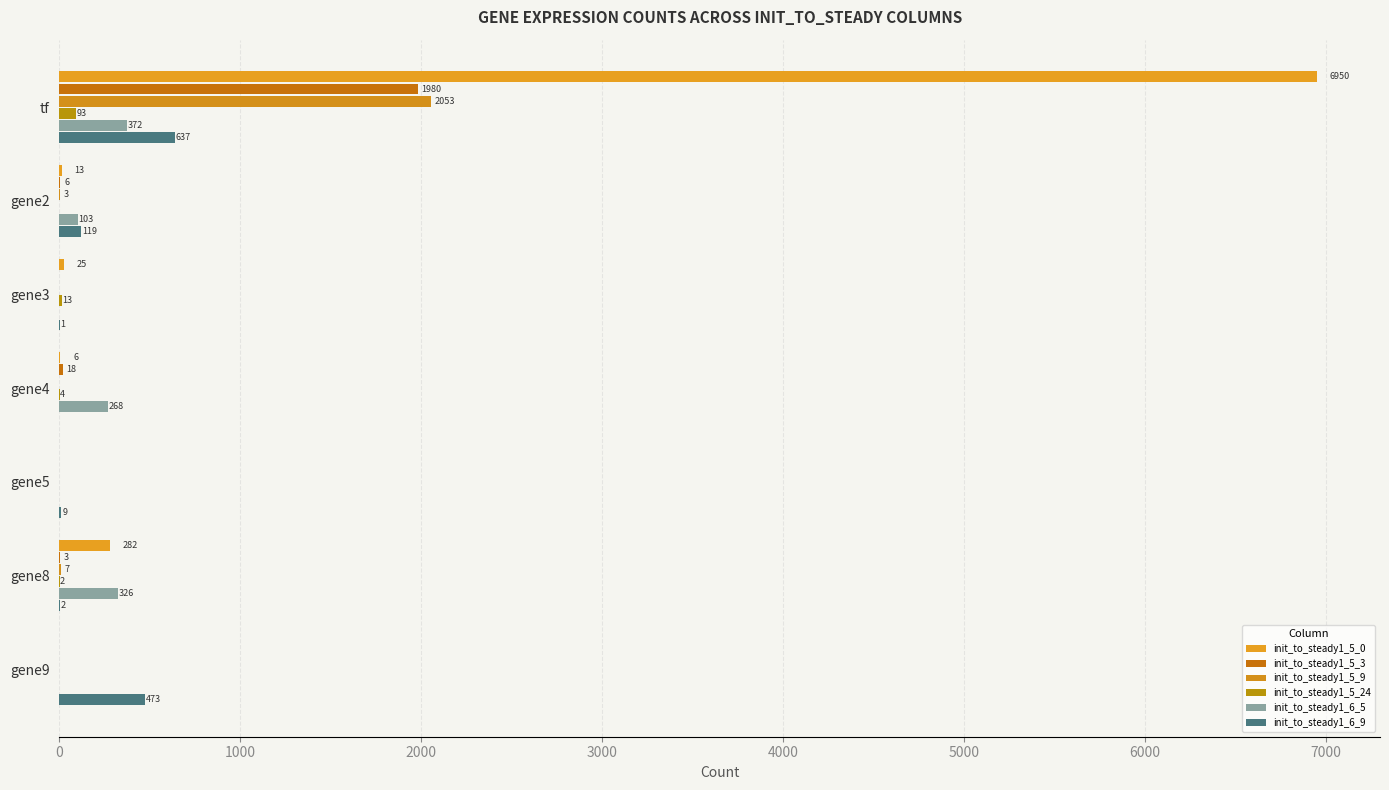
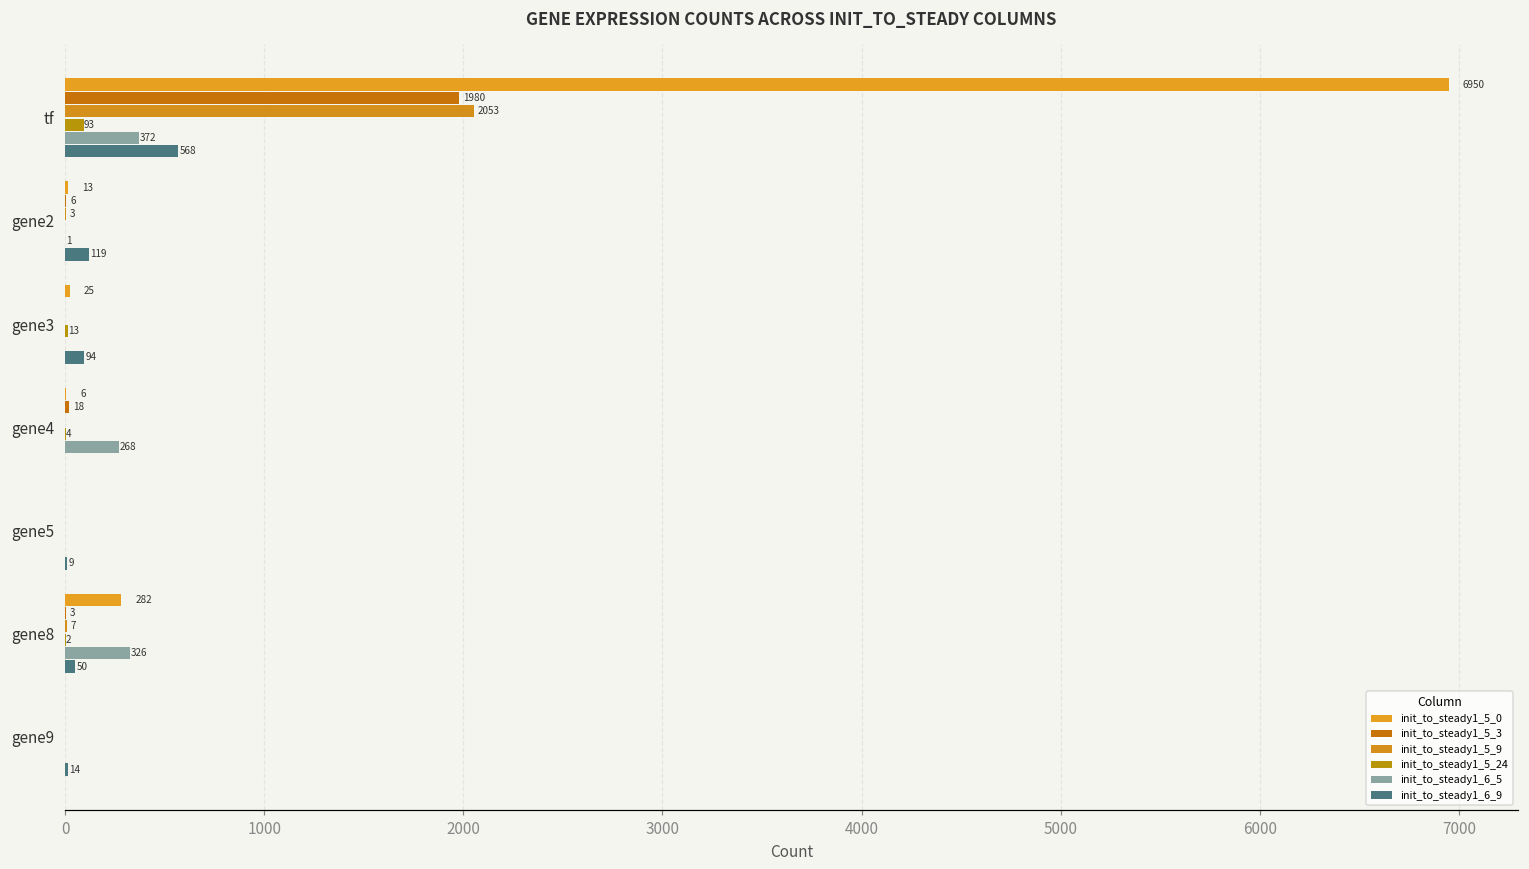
init_to_steady1_6_9, tf: 637 -> 568
init_to_steady1_6_5, gene2: 103 -> 1
init_to_steady1_6_9, gene3: 1 -> 94
init_to_steady1_6_9, gene8: 2 -> 50
init_to_steady1_6_9, gene9: 473 -> 14
